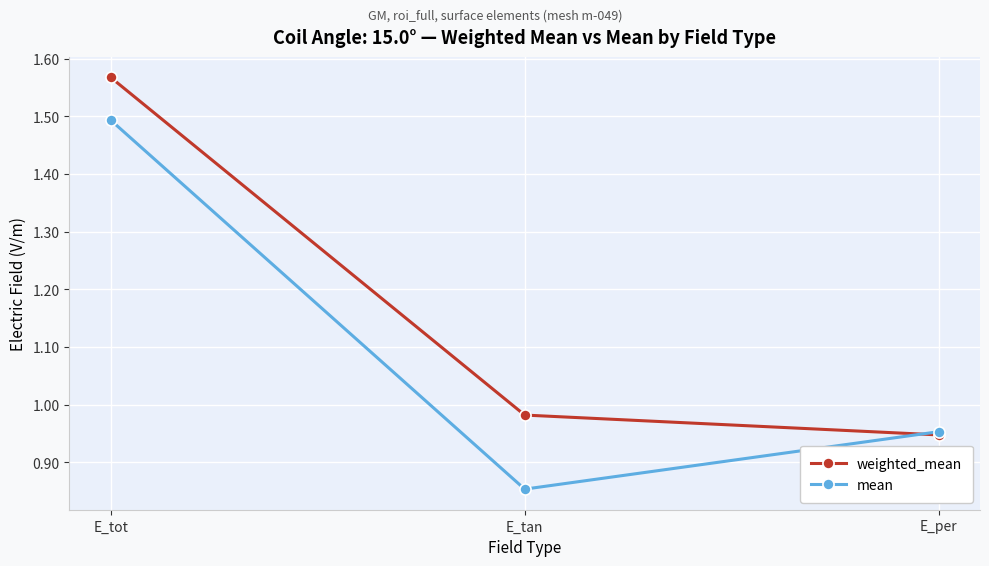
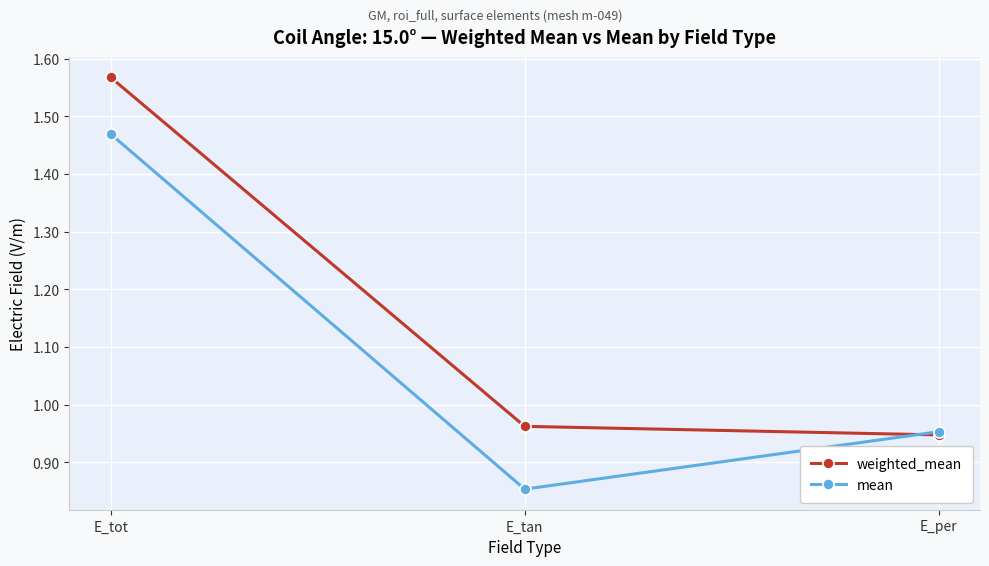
mean, E_tot: 1.49 -> 1.47
weighted_mean, E_tan: 0.98 -> 0.96
